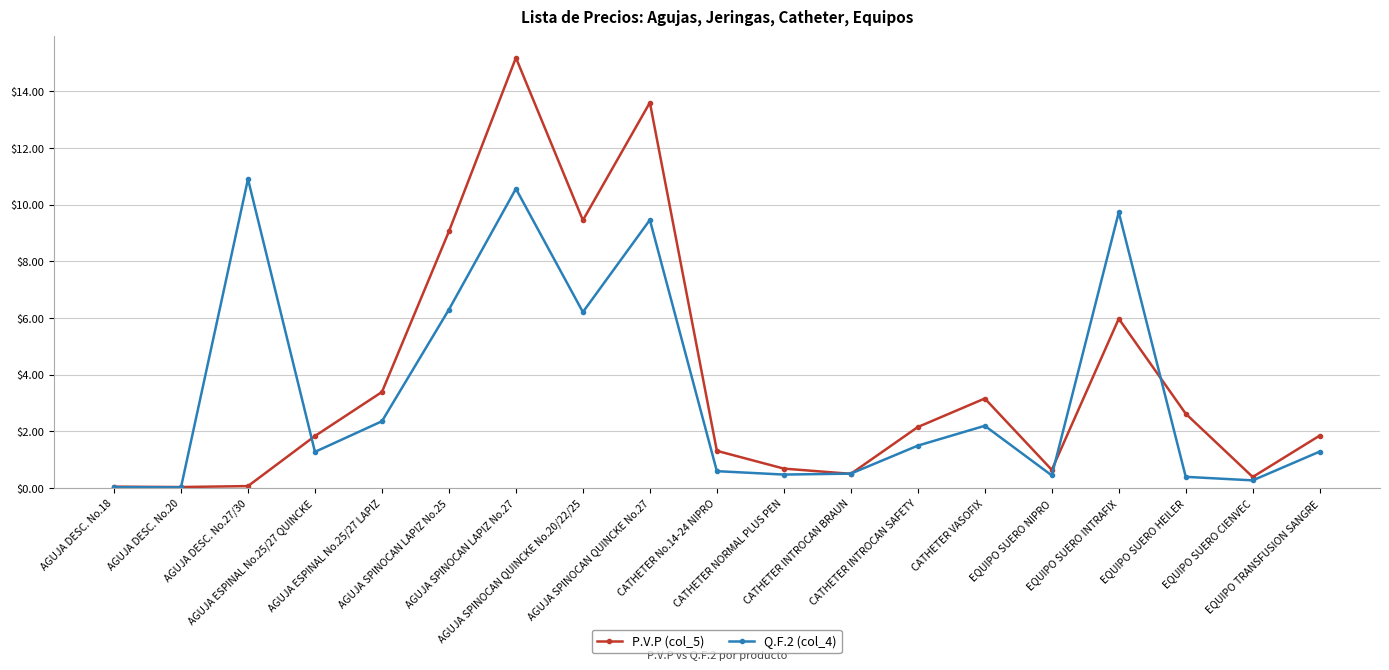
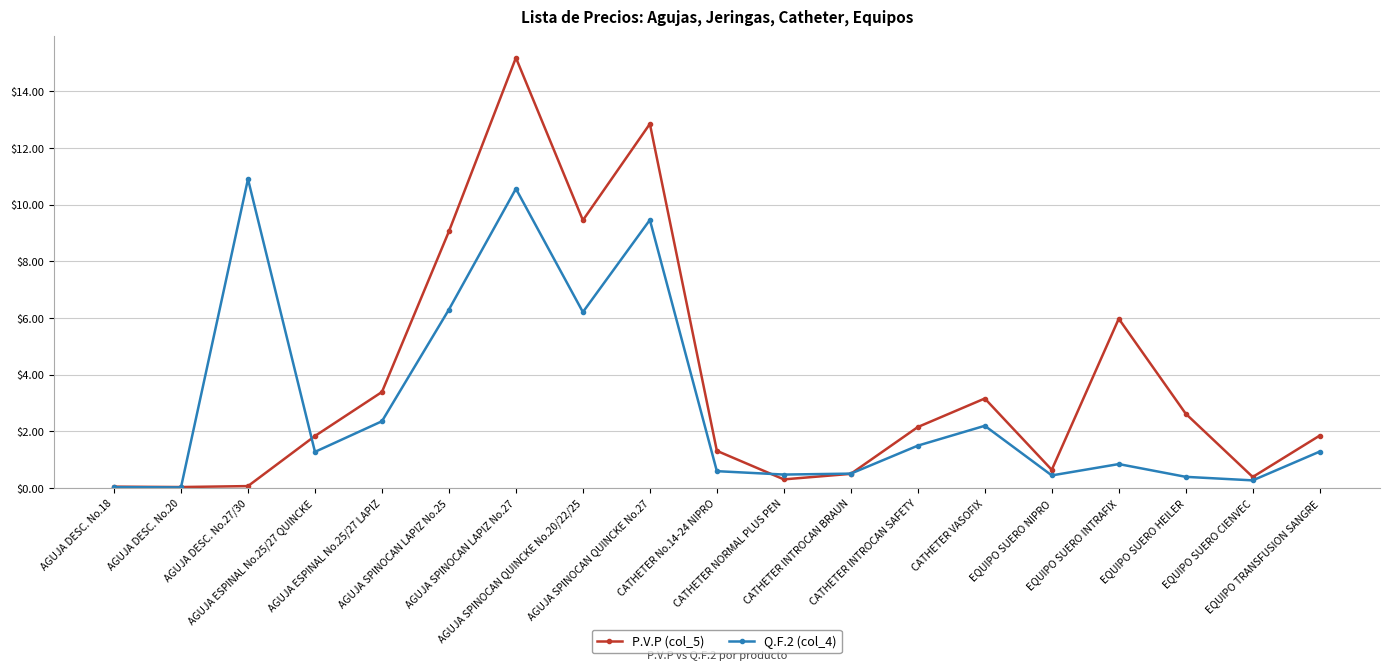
P.V.P (col_5), AGUJA SPINOCAN QUINCKE No.27: $13.6 -> $12.8
P.V.P (col_5), CATHETER NORMAL PLUS PEN: $0.7 -> $0.3
Q.F.2 (col_4), EQUIPO SUERO INTRAFIX: $9.7 -> $0.9
